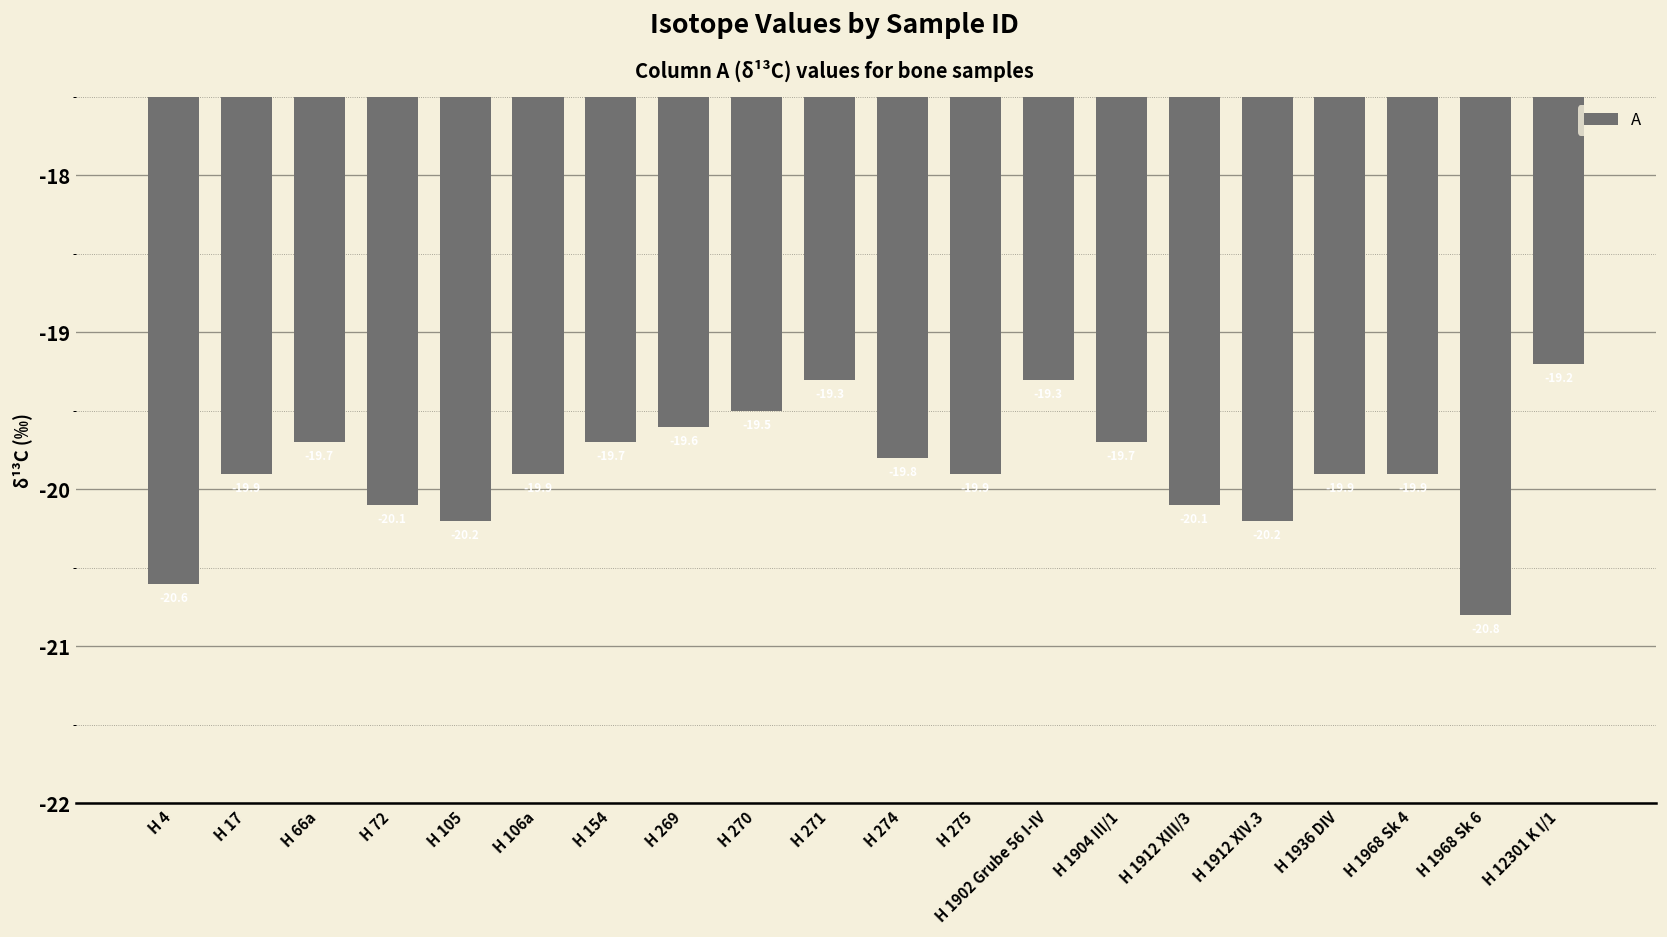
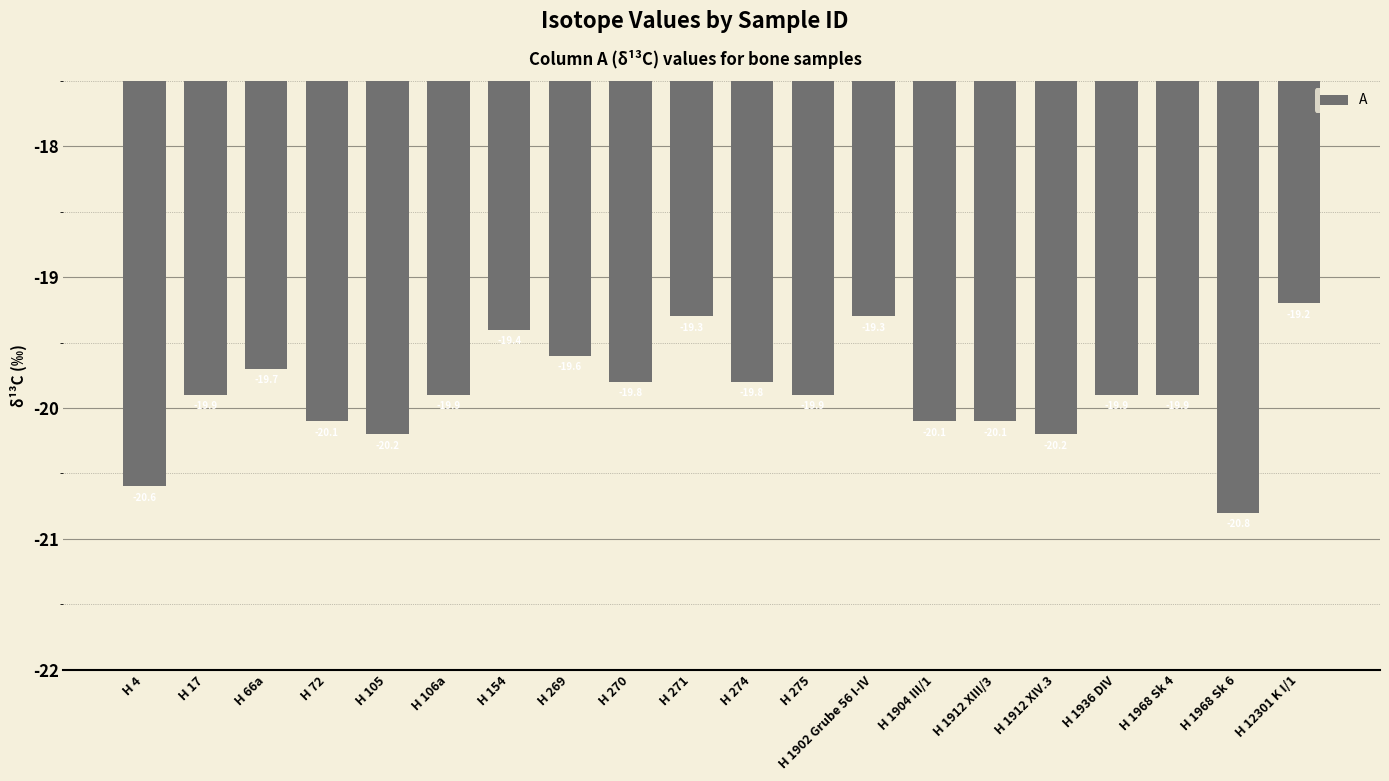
H 154: -19.7 -> -19.4
H 270: -19.5 -> -19.8
H 1904 III/1: -19.7 -> -20.1
